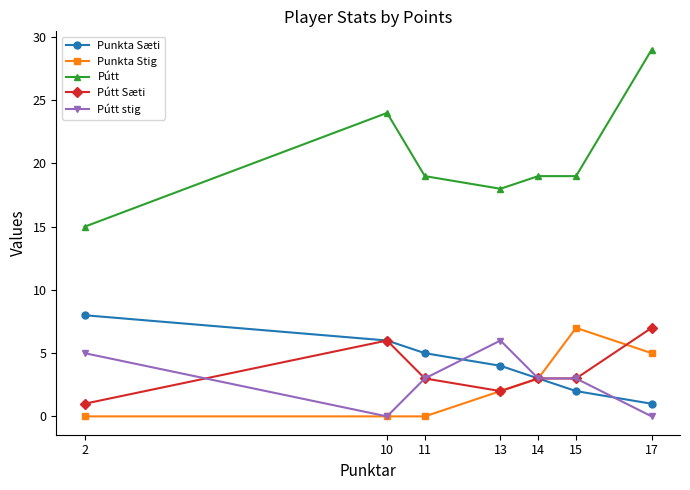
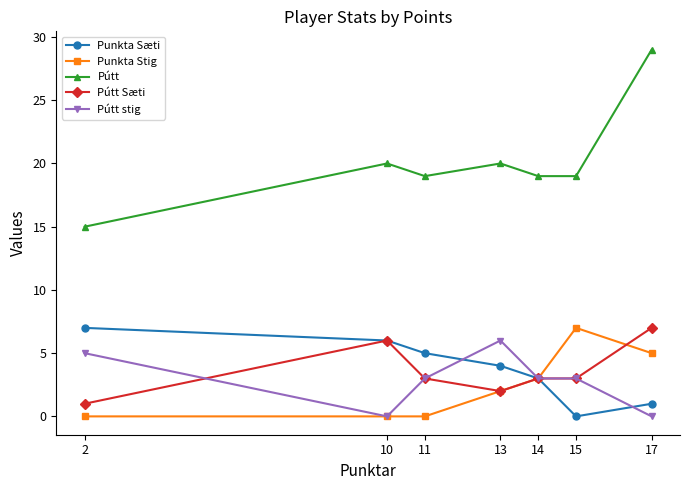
Punkta Sæti, 2: 8 -> 7
Pútt, 10: 24 -> 20
Pútt, 13: 18 -> 20
Punkta Sæti, 15: 2 -> 0
